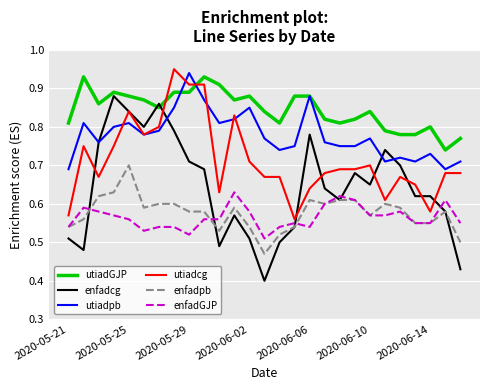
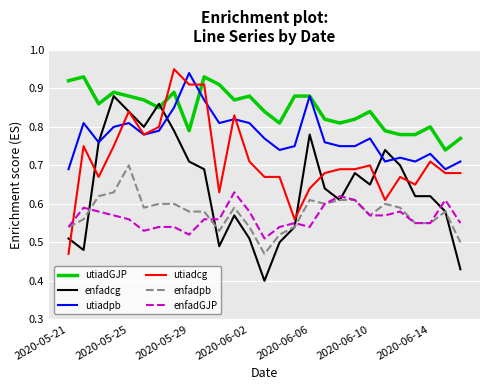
utiadGJP, 2020-05-21: 0.81 -> 0.92
utiadcg, 2020-05-21: 0.57 -> 0.47
utiadGJP, 2020-05-29: 0.89 -> 0.79
utiadpb, 2020-06-02: 0.85 -> 0.81
utiadcg, 2020-06-14: 0.58 -> 0.71
